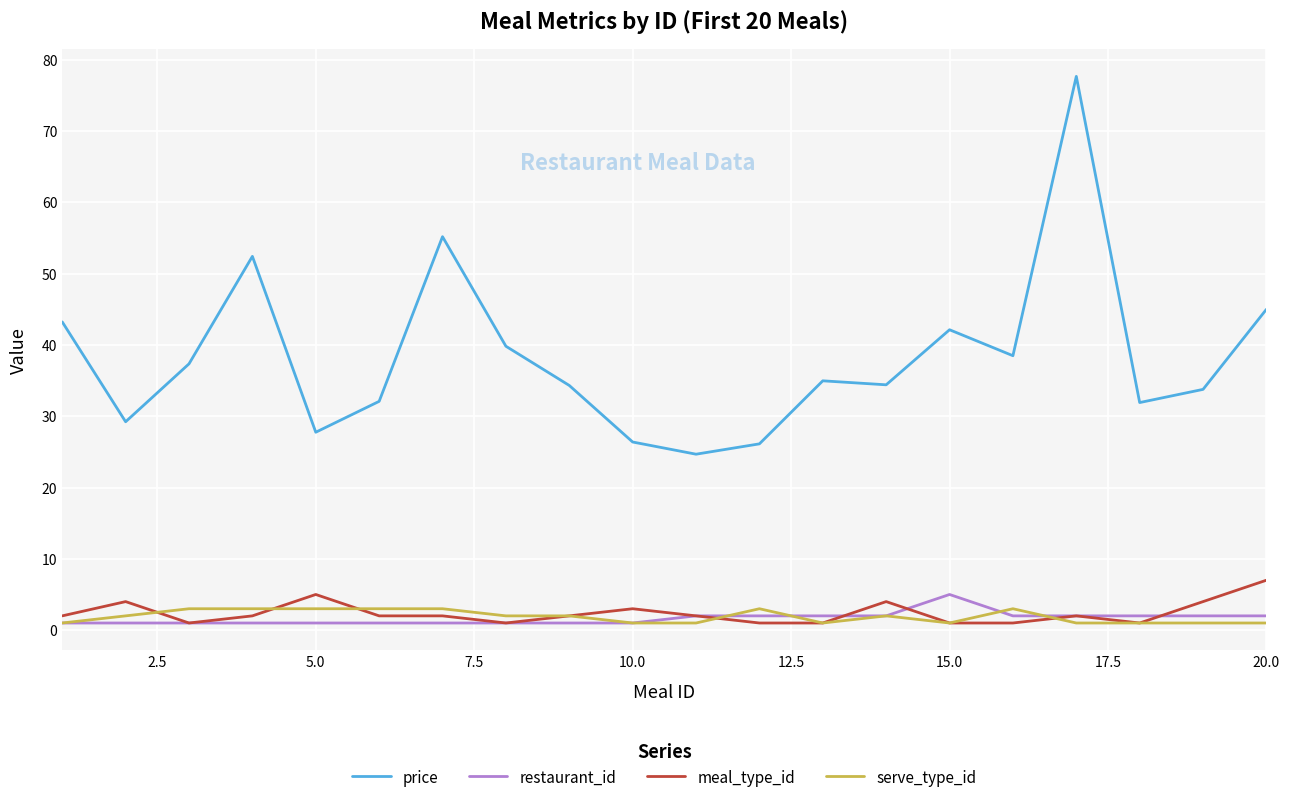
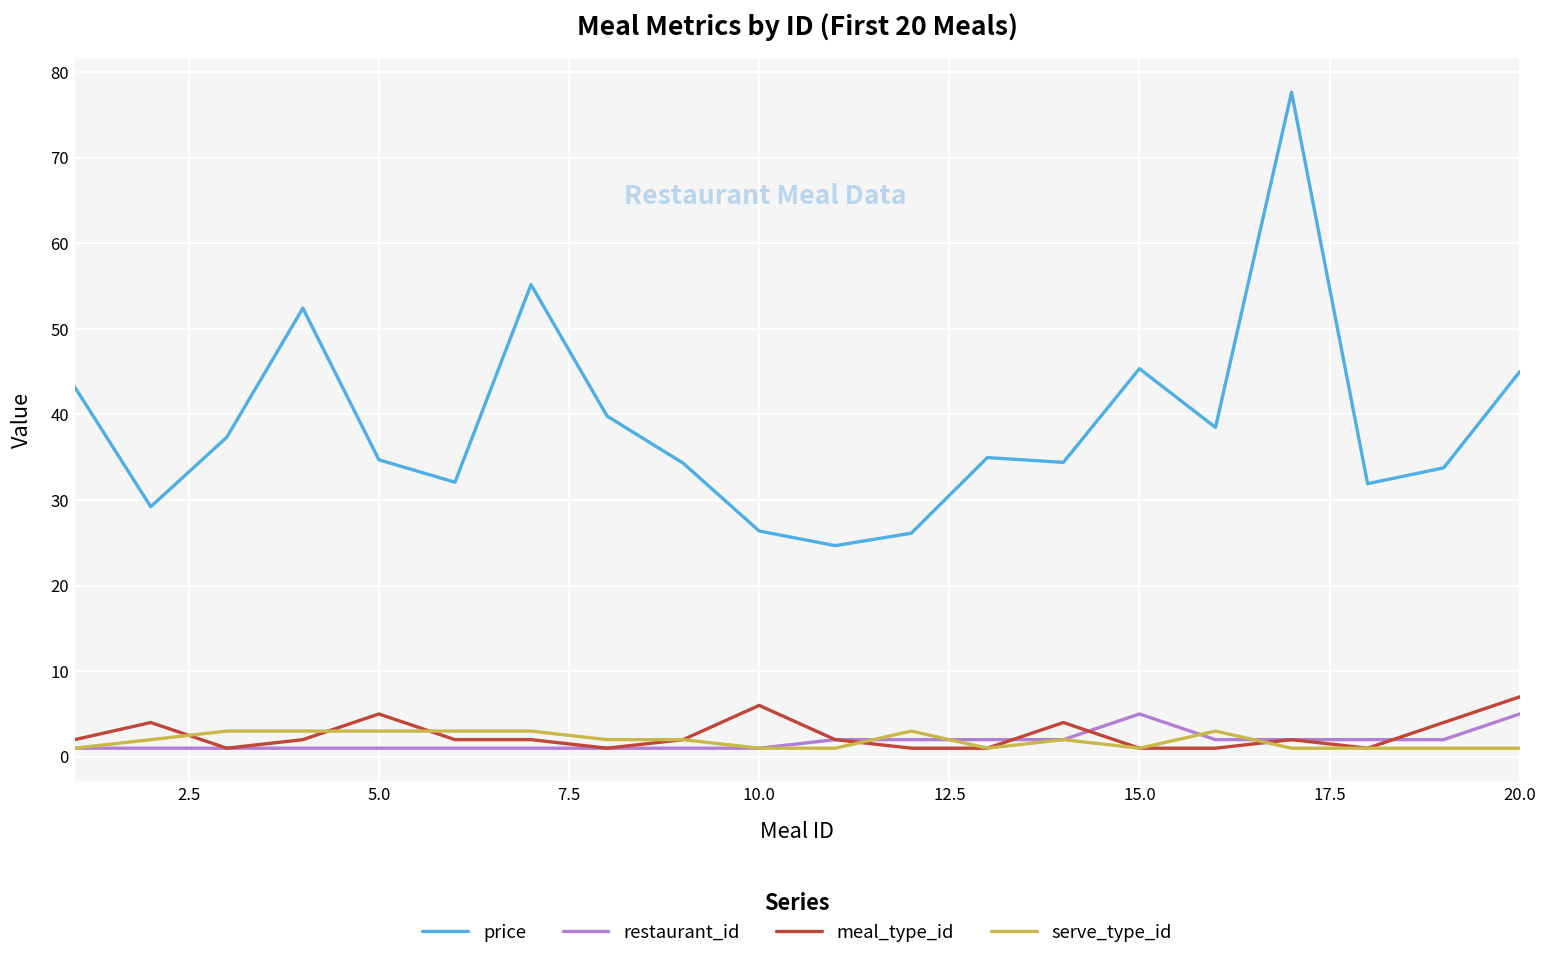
price, 5.0: 28 -> 35
meal_type_id, 10.0: 3 -> 6
price, 15.0: 42 -> 45
restaurant_id, 20.0: 2 -> 5
